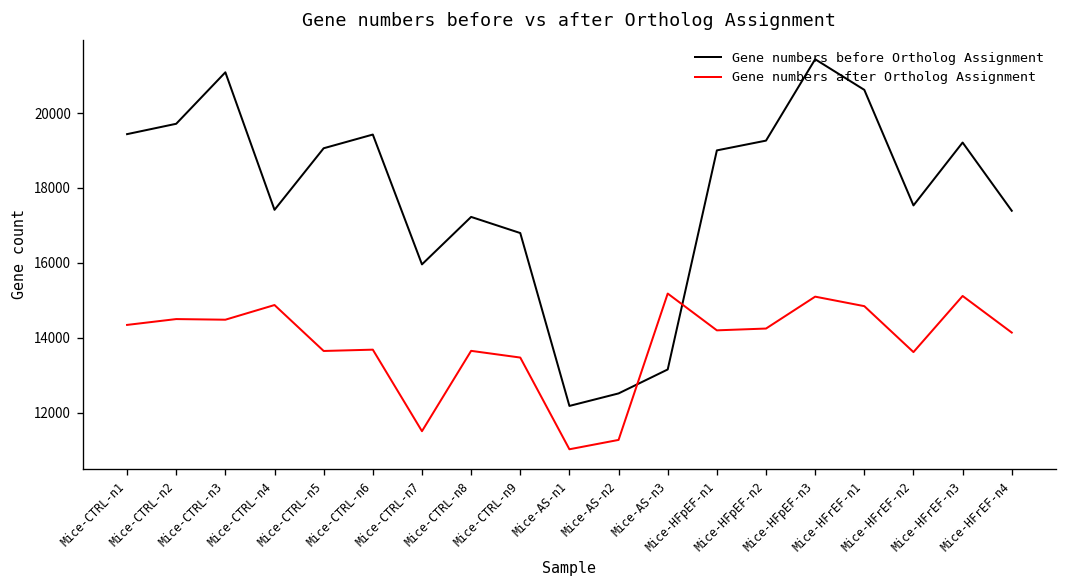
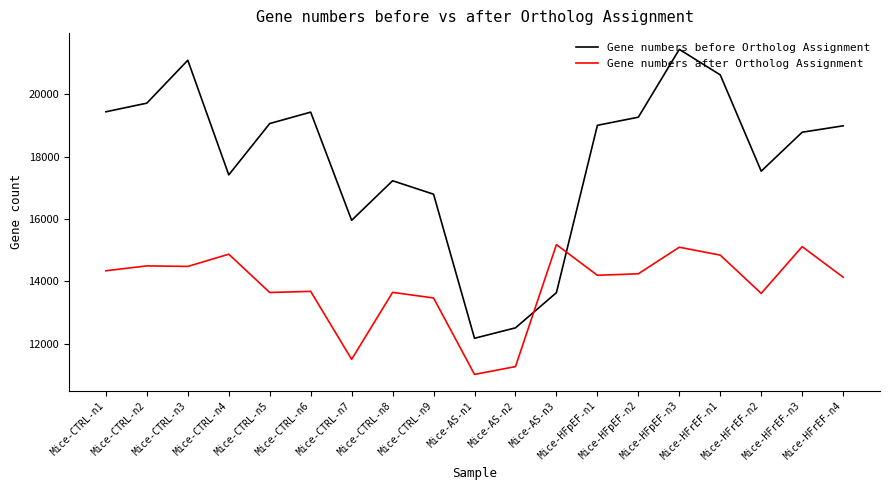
Gene numbers before Ortholog Assignment, Mice-AS-n3: 13200 -> 13600
Gene numbers before Ortholog Assignment, Mice-HFrEF-n3: 19200 -> 18800
Gene numbers before Ortholog Assignment, Mice-HFrEF-n4: 17400 -> 19000
